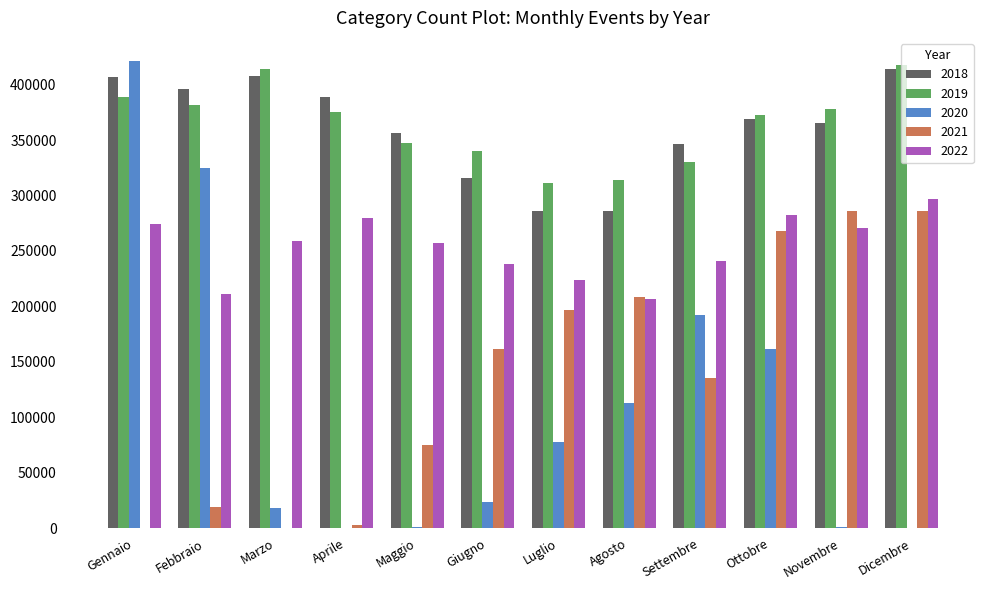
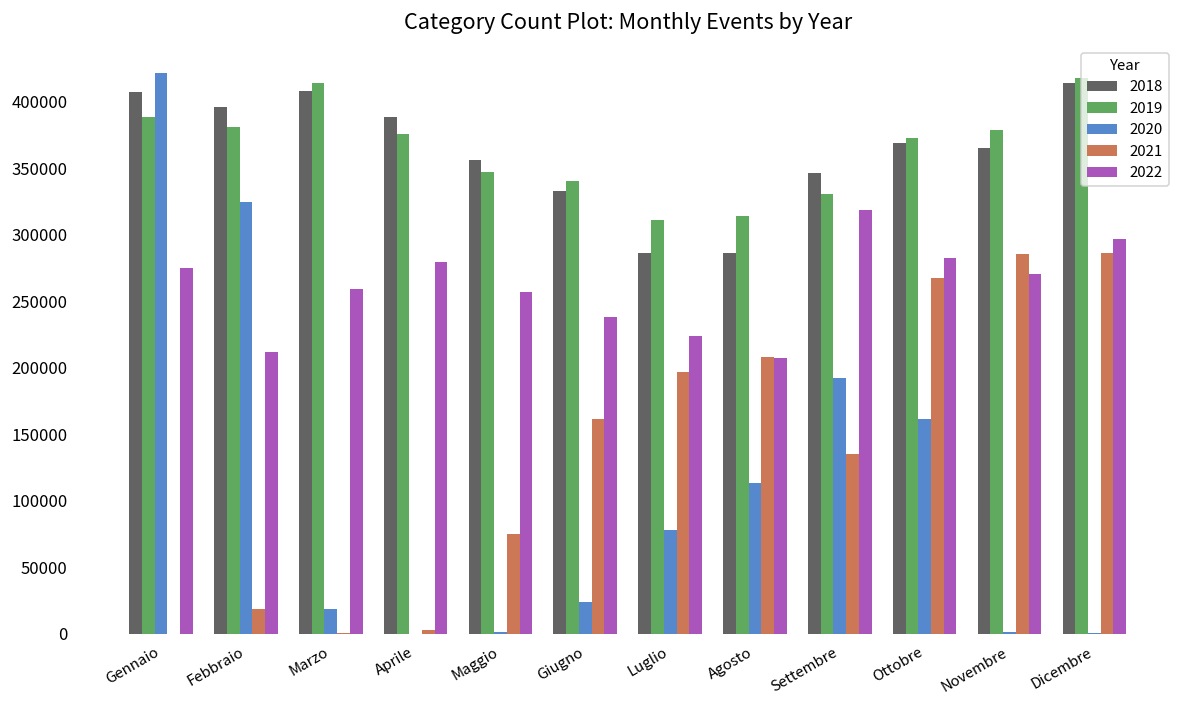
2018, Giugno: 316000 -> 333000
2022, Settembre: 241000 -> 318000
